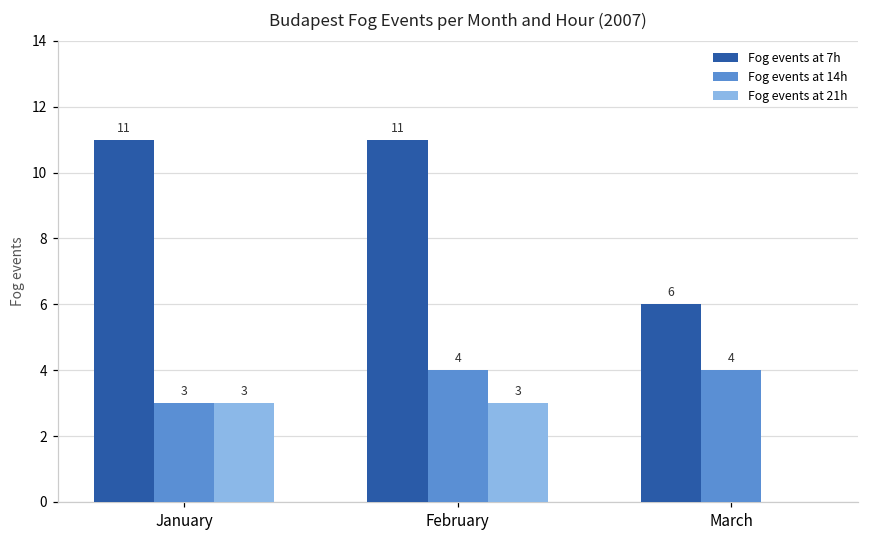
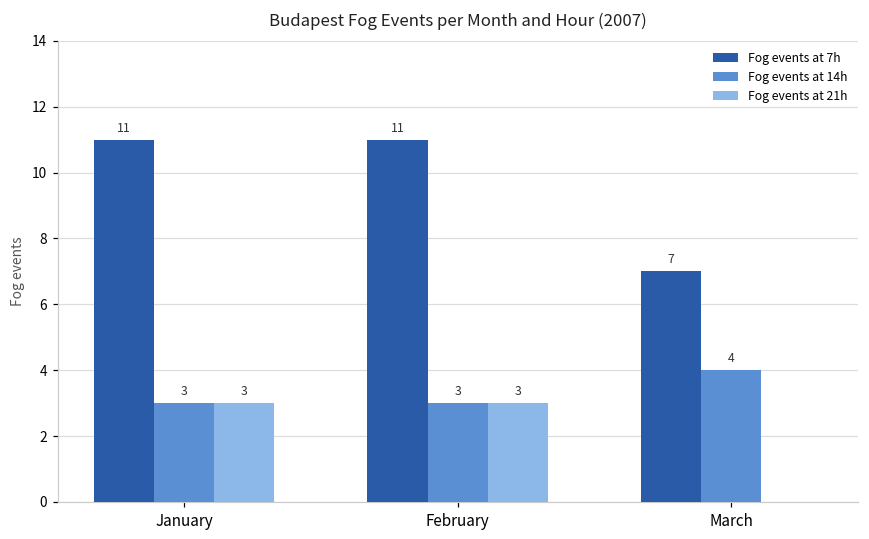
Fog events at 14h, February: 4 -> 3
Fog events at 7h, March: 6 -> 7
